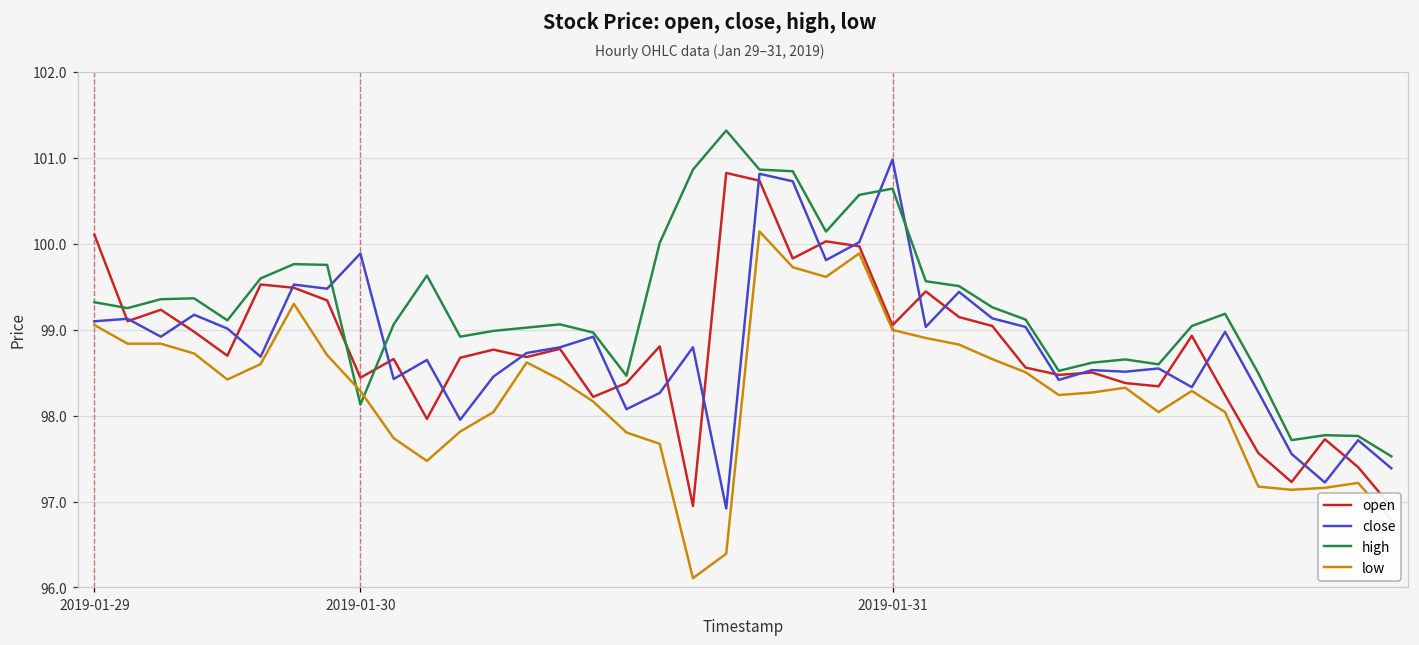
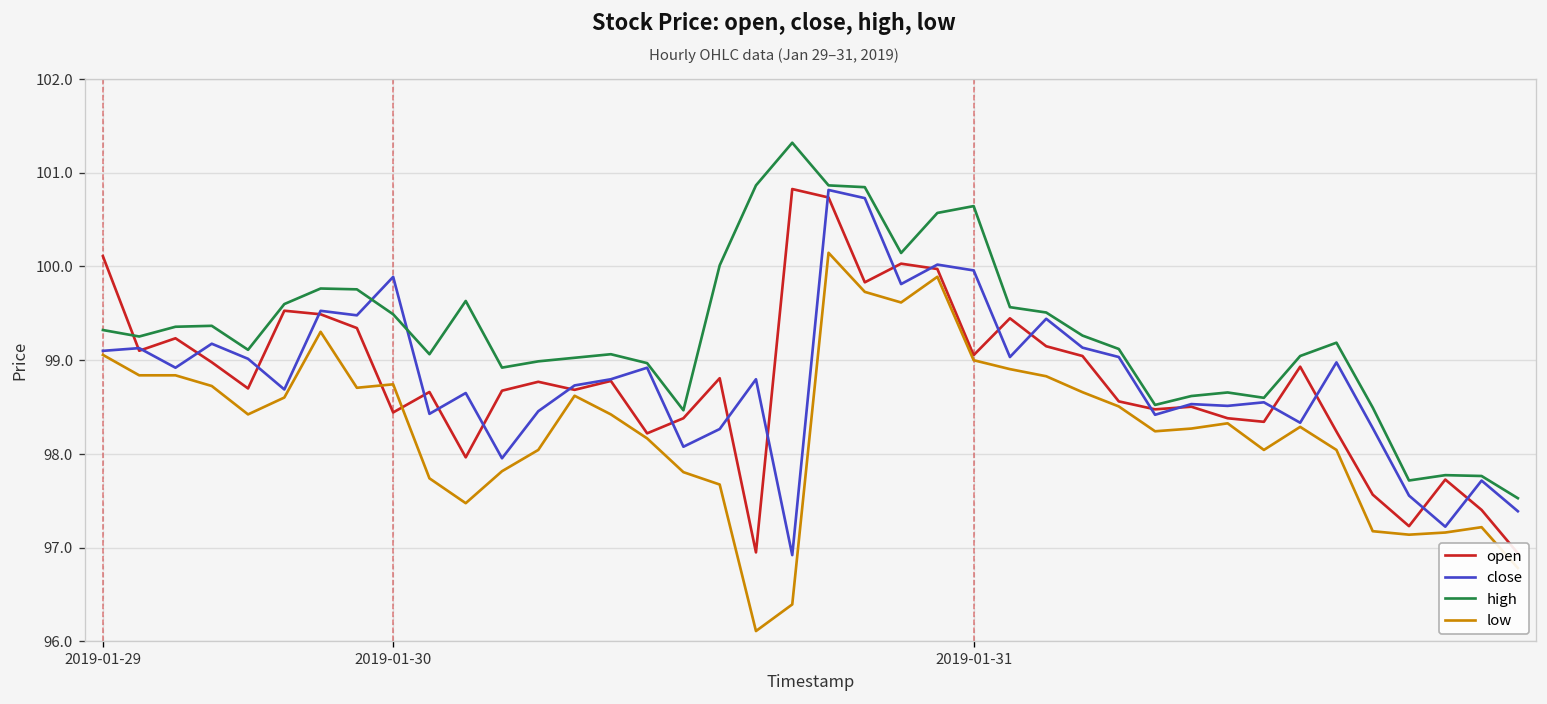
high, 2019-01-30: 98.1 -> 99.5
low, 2019-01-30: 98.3 -> 98.7
close, 2019-01-31: 101.0 -> 100.0
